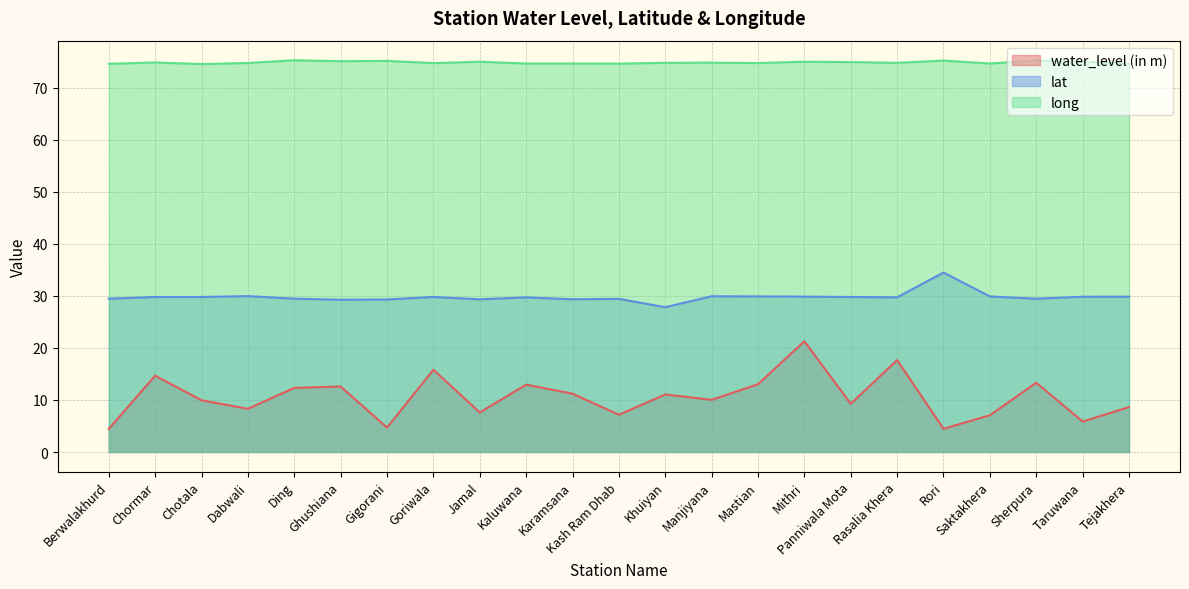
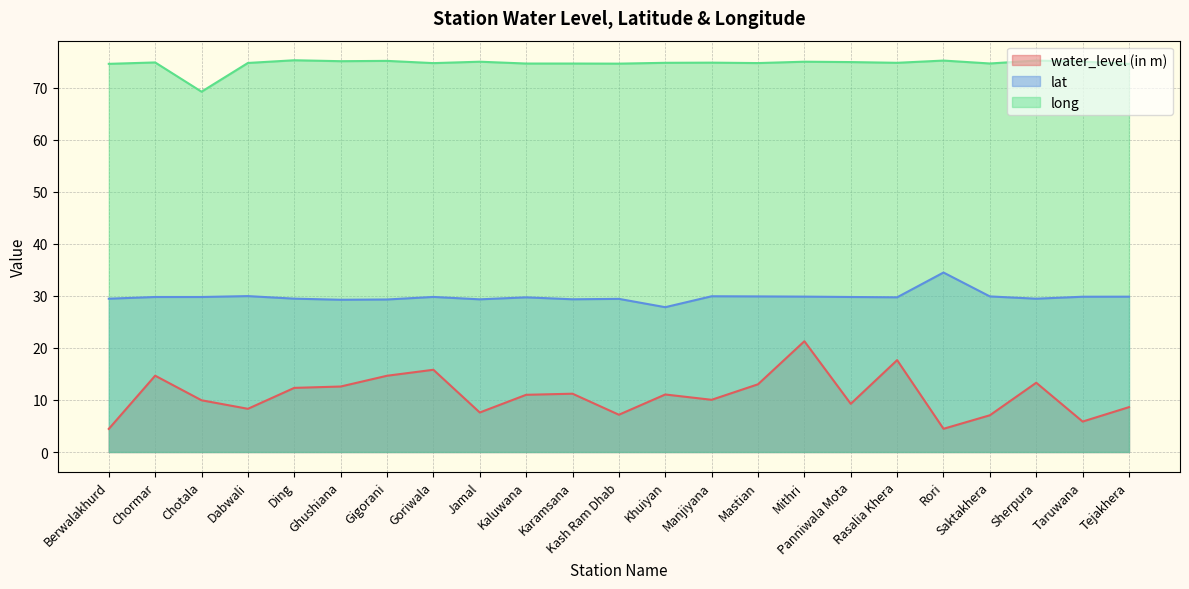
long, Chotala: 75 -> 69
water_level (in m), Gigorani: 5 -> 15
water_level (in m), Kaluwana: 13 -> 11
